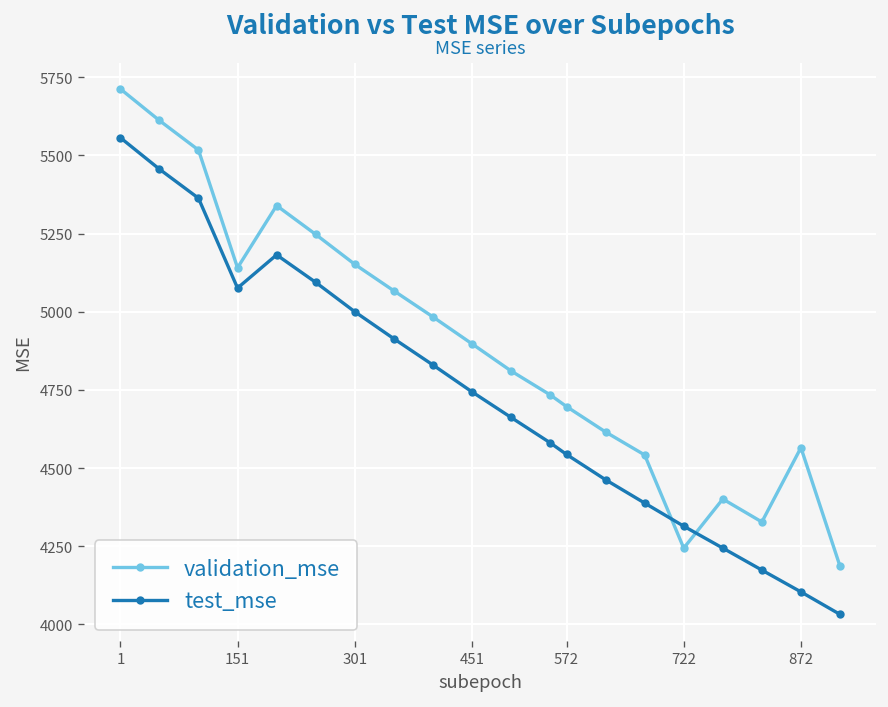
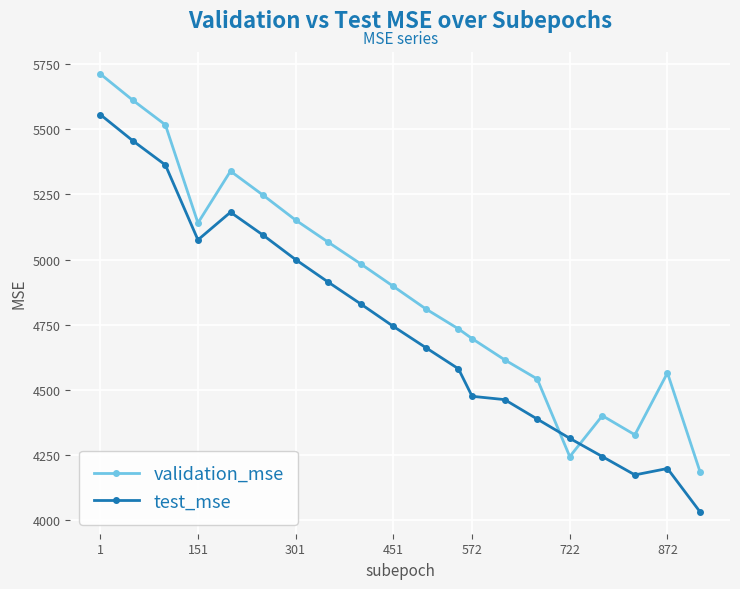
test_mse, 572: 4540 -> 4480
test_mse, 872: 4100 -> 4200
